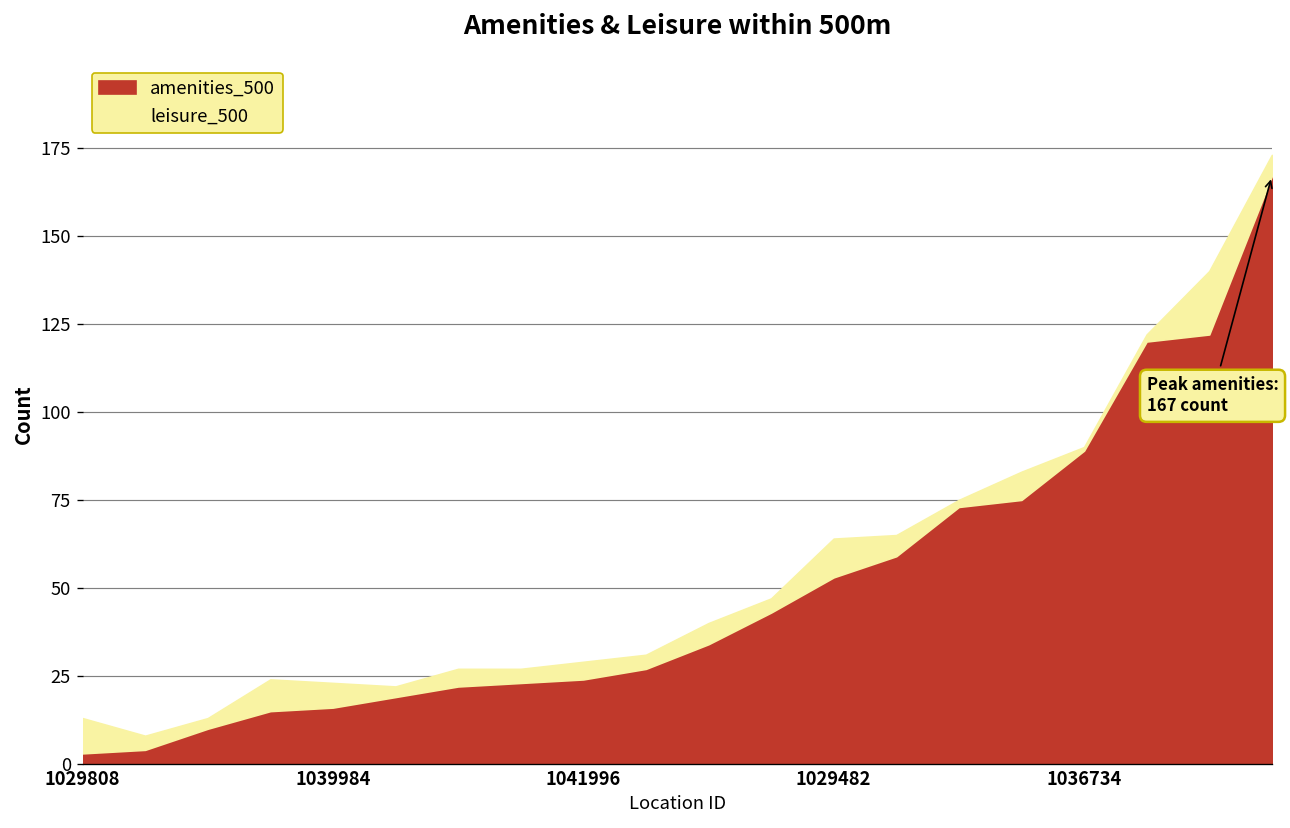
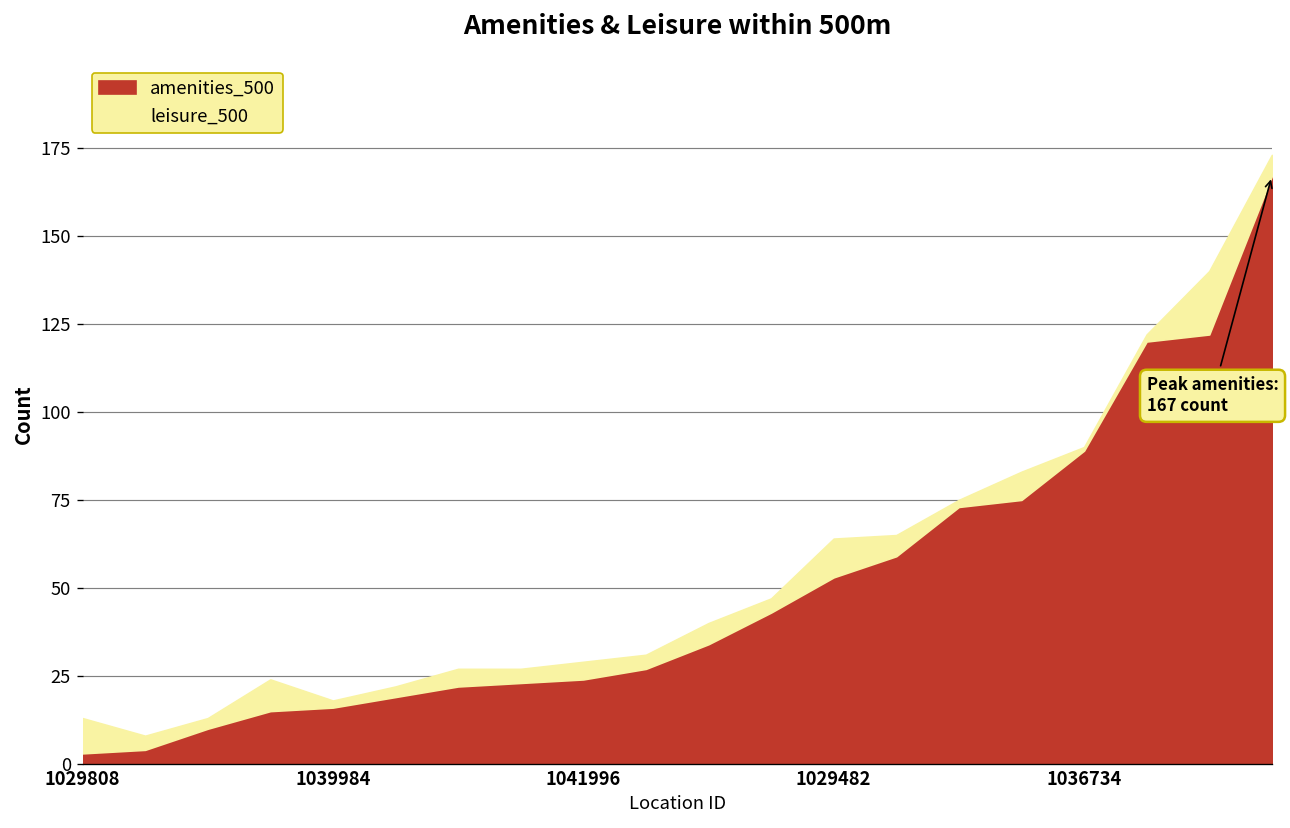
leisure_500, 1039984: 7 -> 2
